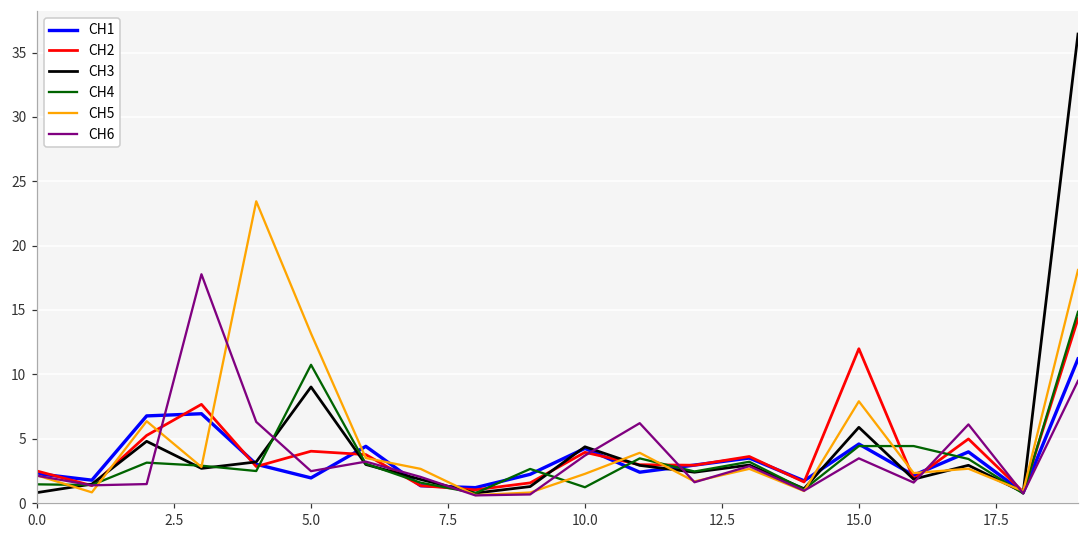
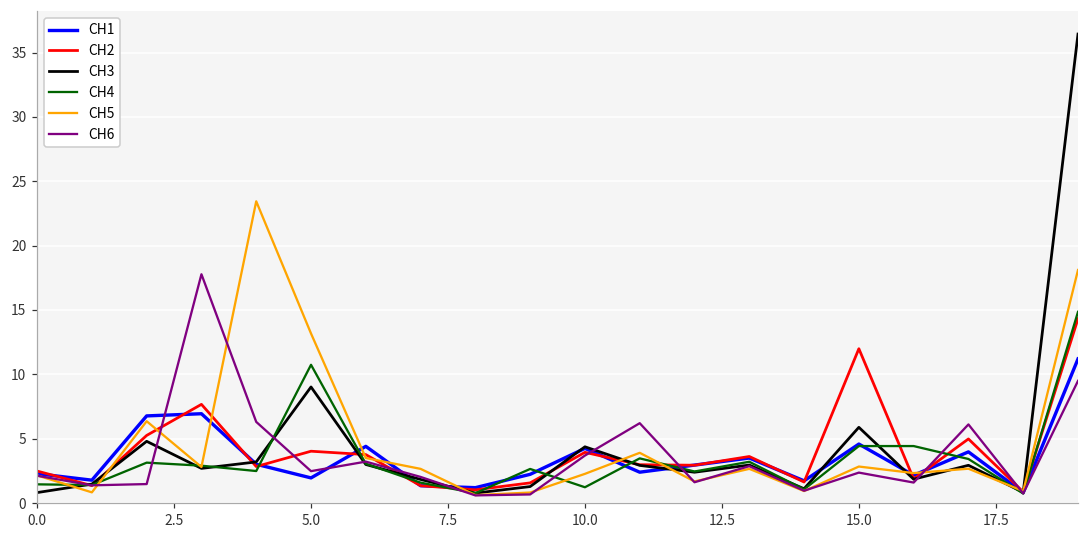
CH5, 15.0: 7.9 -> 2.8
CH6, 15.0: 3.5 -> 2.4
